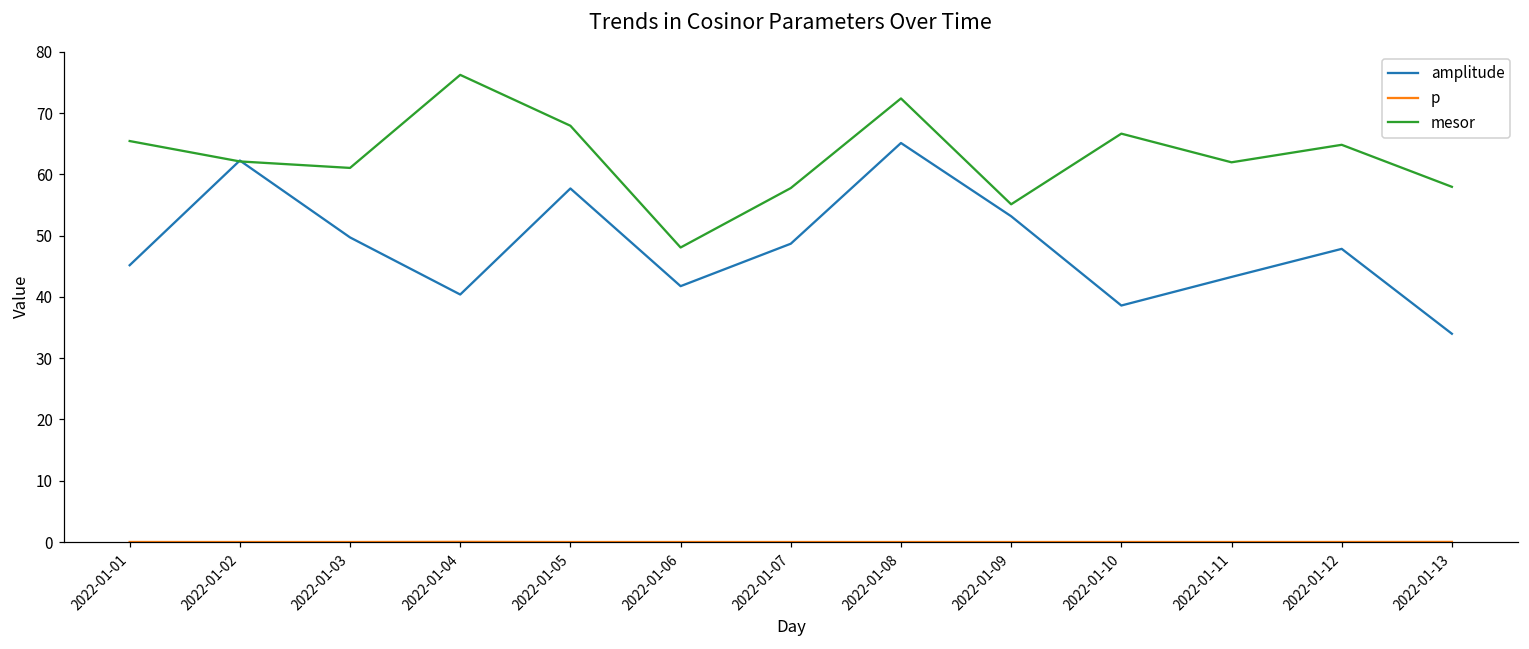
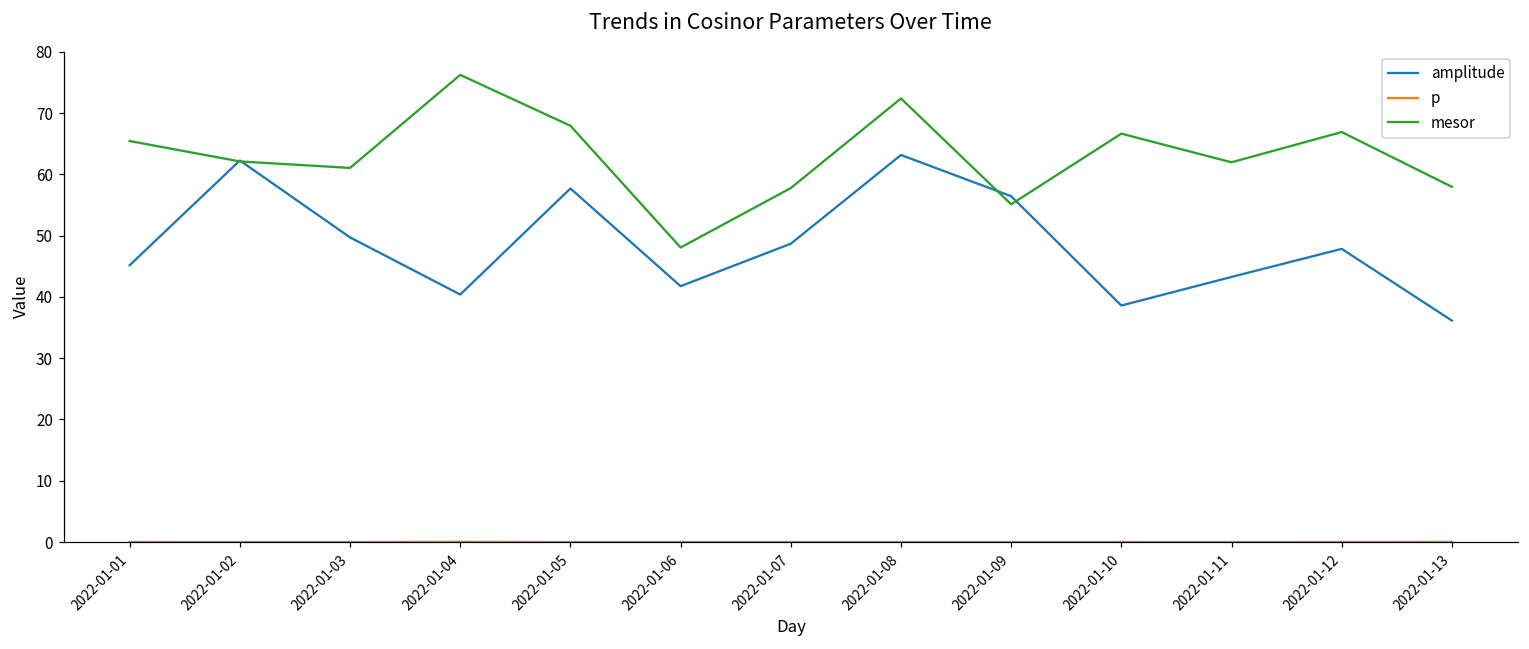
amplitude, 2022-01-08: 65 -> 63
amplitude, 2022-01-09: 53 -> 56
mesor, 2022-01-12: 65 -> 67
amplitude, 2022-01-13: 34 -> 36
